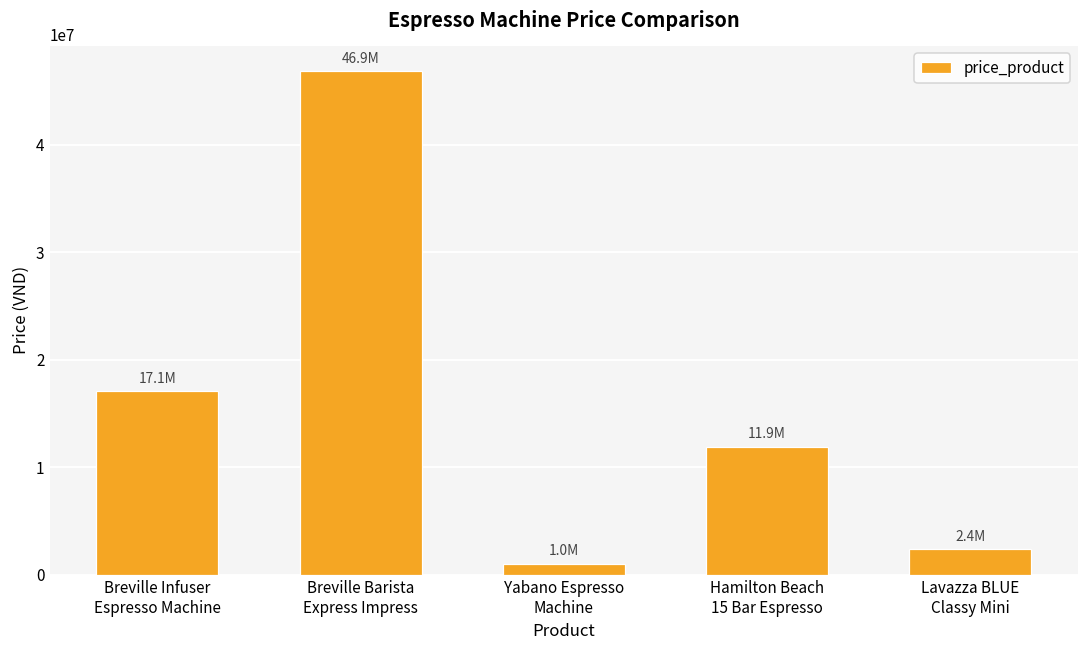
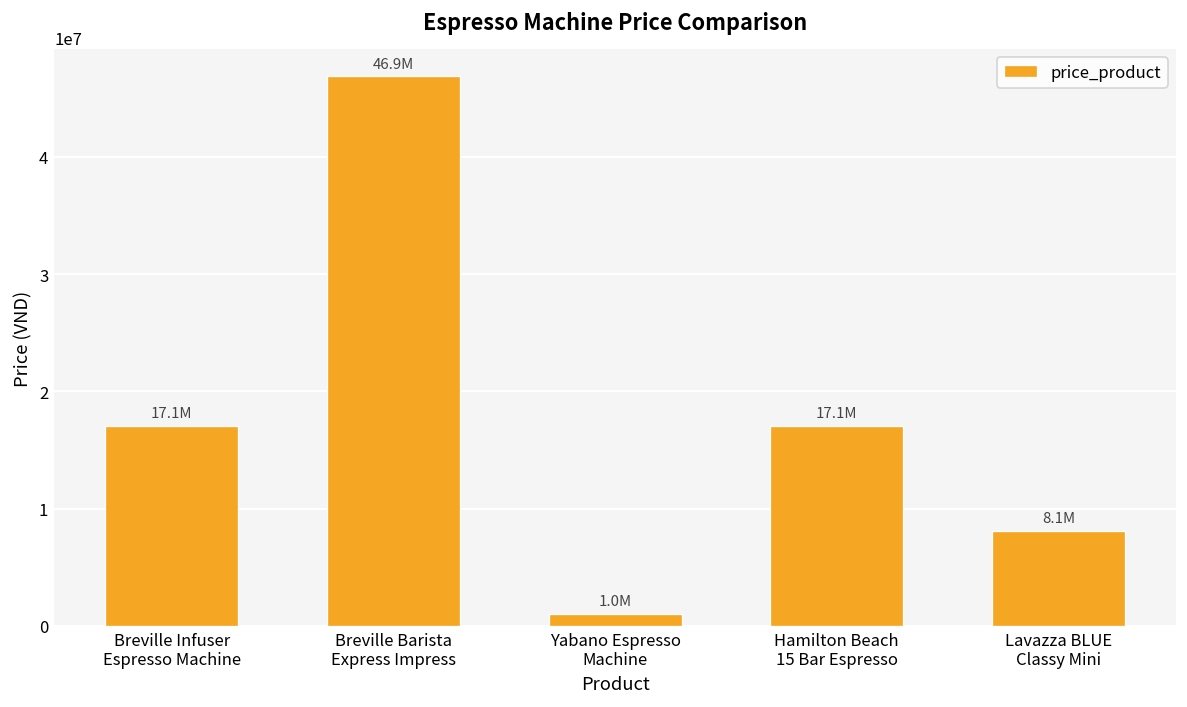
Hamilton Beach 15 Bar Espresso: 11.9M -> 17.1M
Lavazza BLUE Classy Mini: 2.4M -> 8.1M
